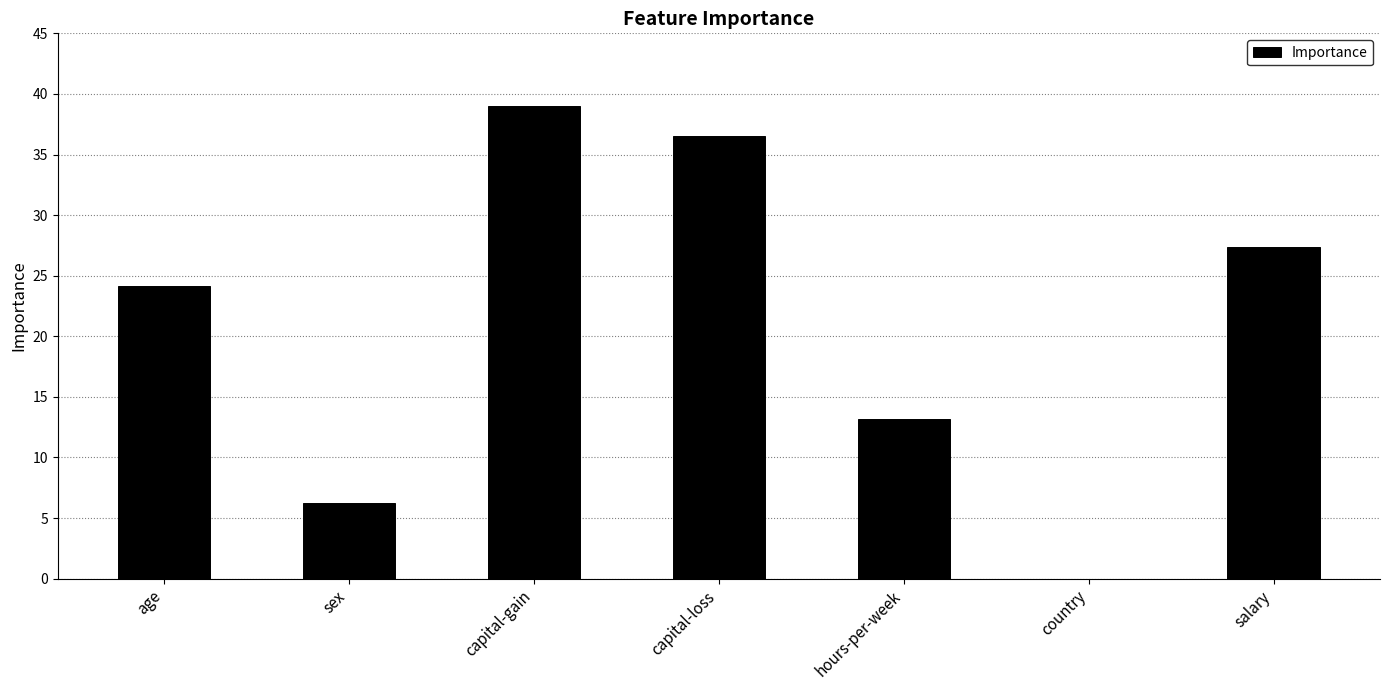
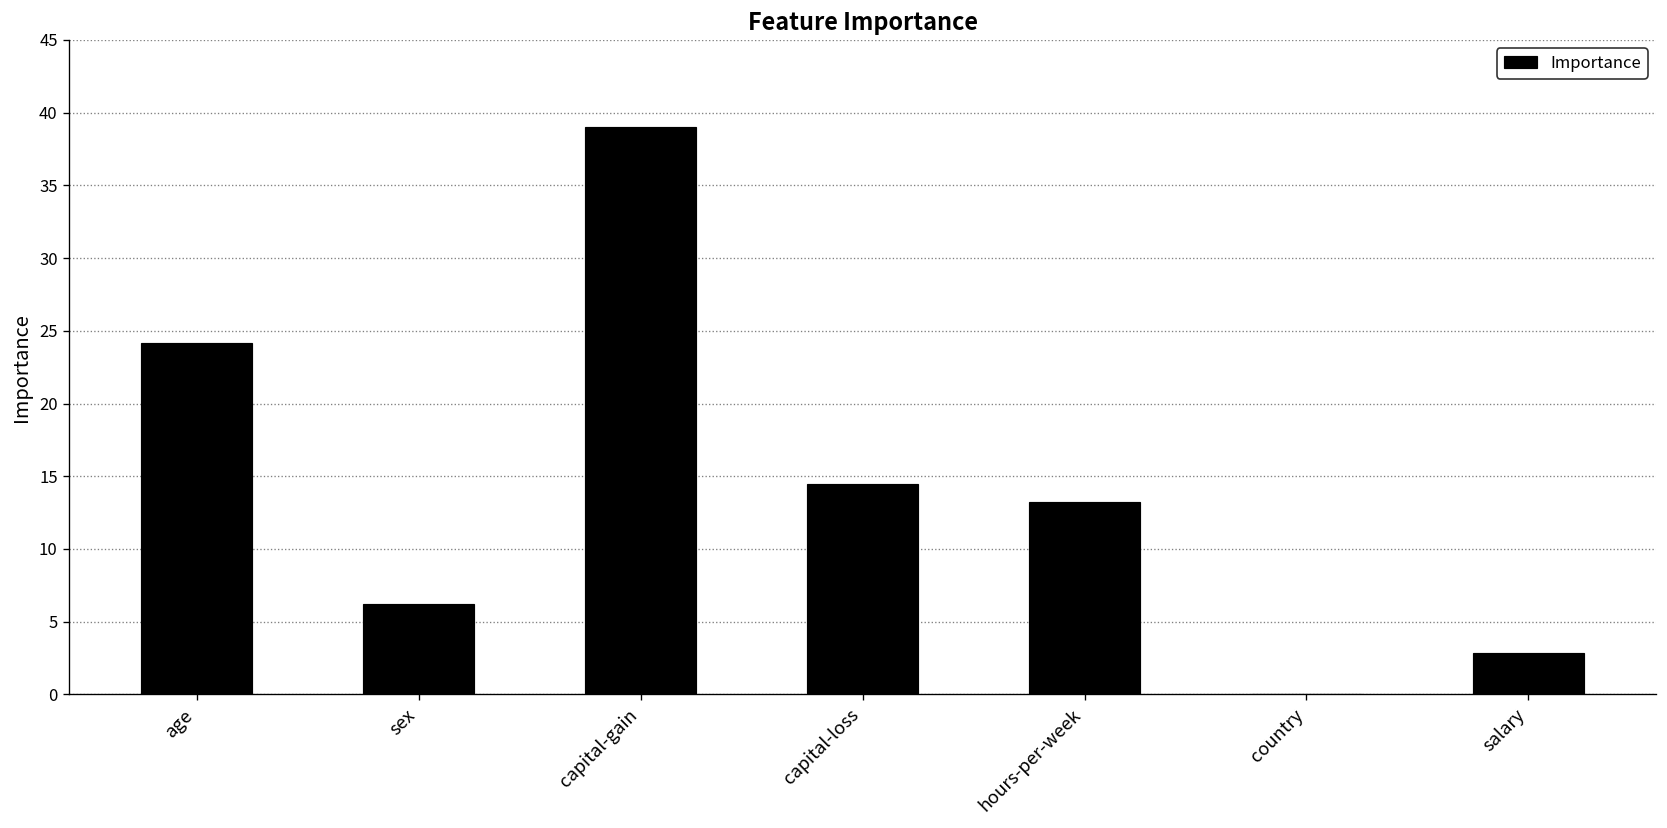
capital-loss: 36.6 -> 14.4
salary: 27.4 -> 2.8
